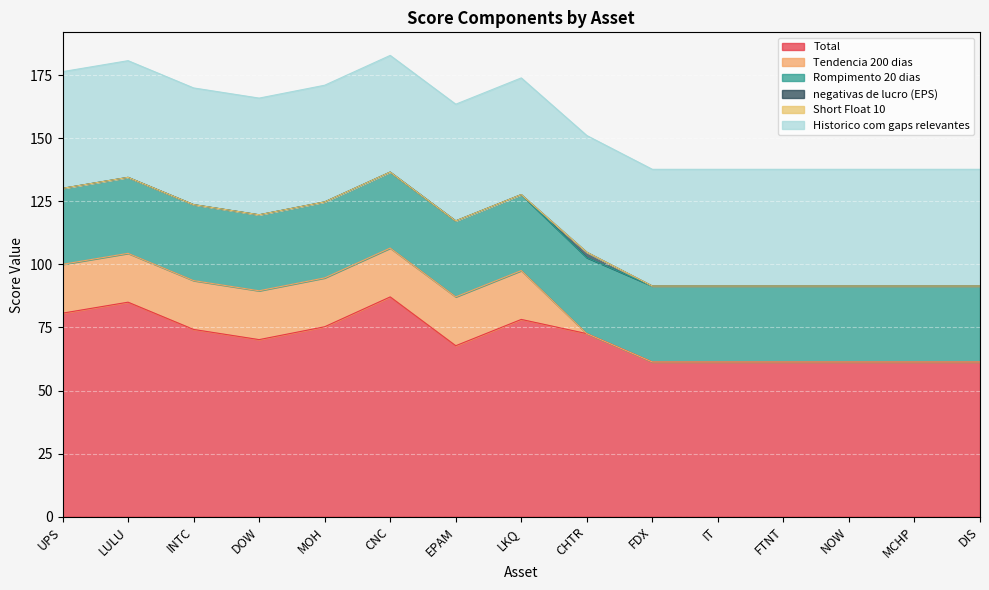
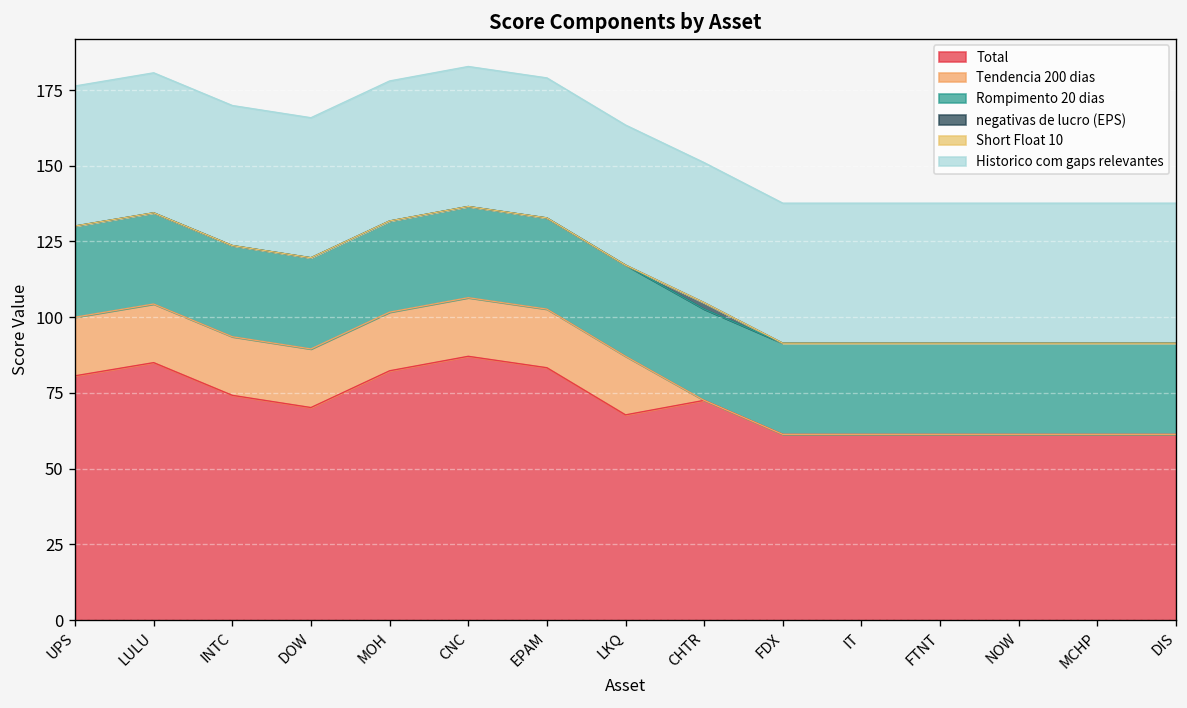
Total, MOH: 75 -> 82
Total, EPAM: 68 -> 83
Total, LKQ: 78 -> 68
